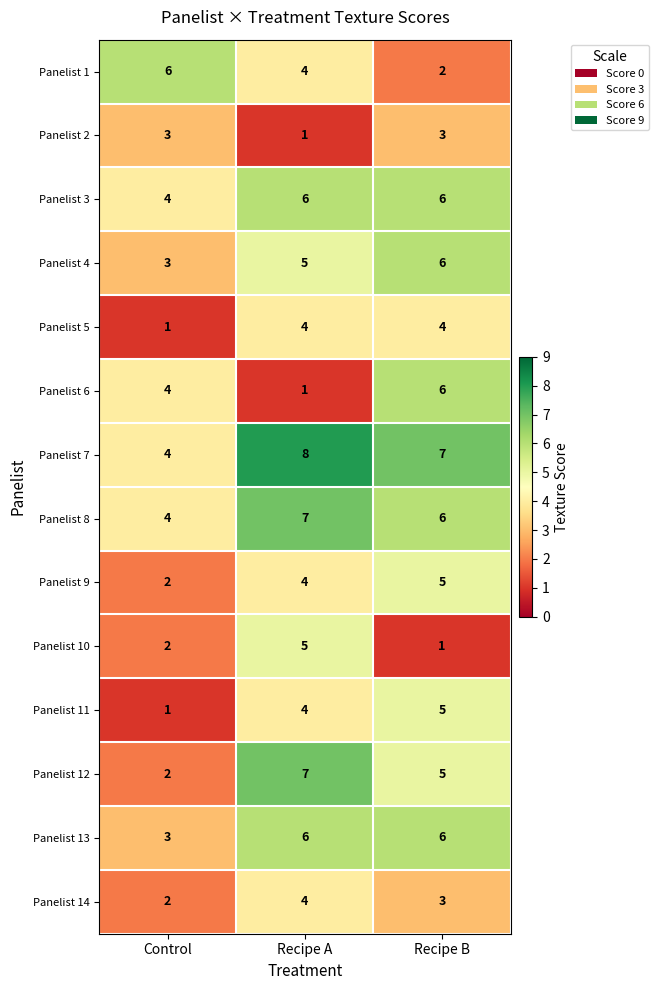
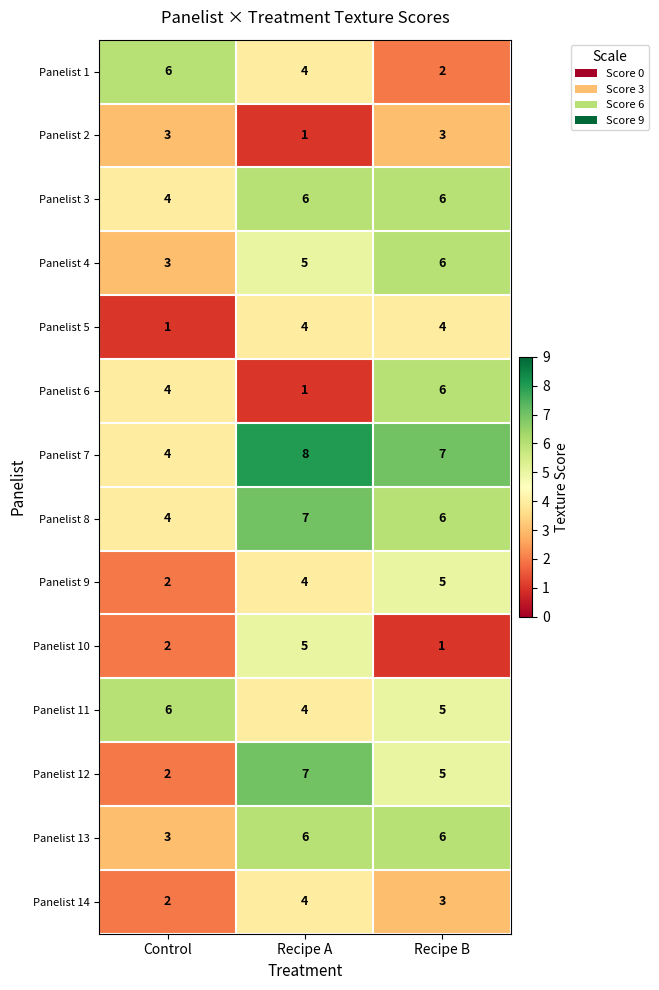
Panelist 11, Control: 1 -> 6
